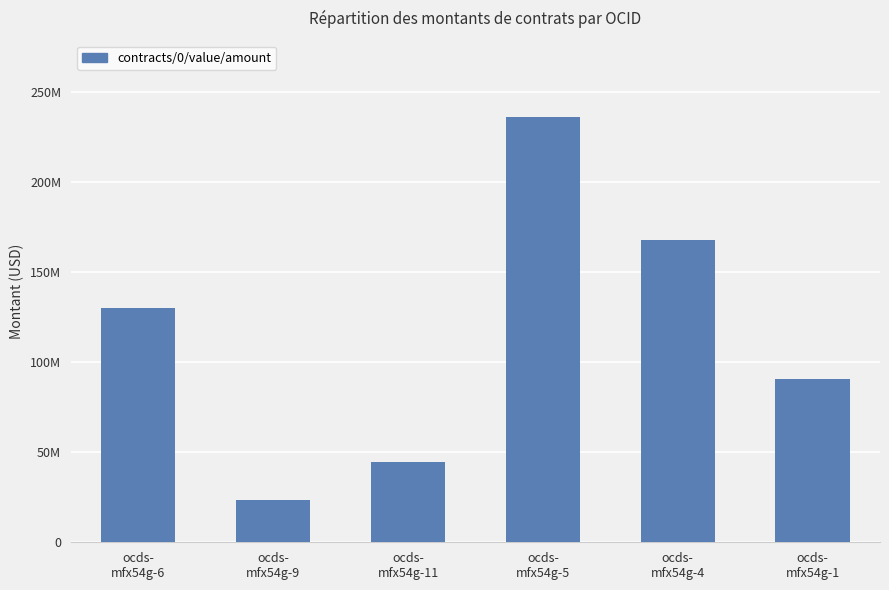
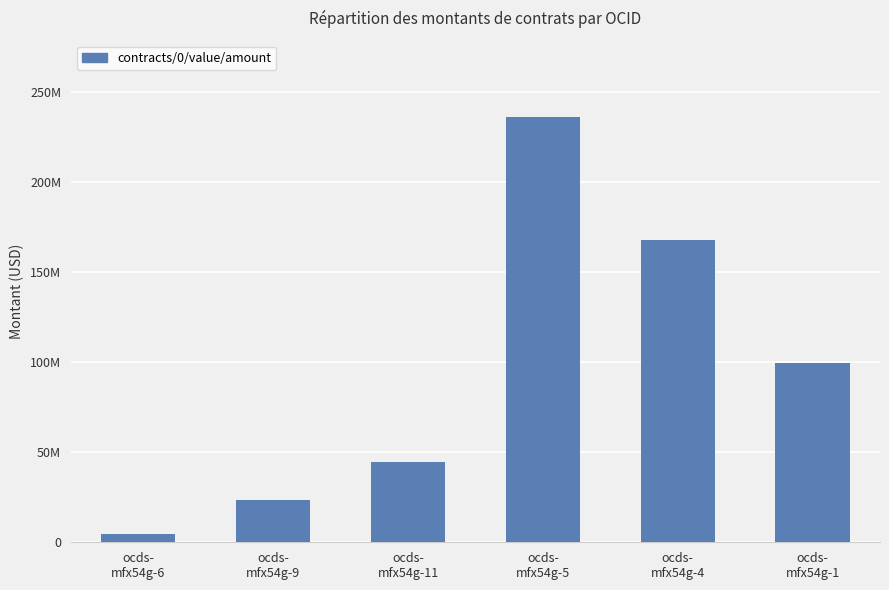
ocds- mfx54g-6: 130000000 -> 4000000
ocds- mfx54g-1: 91000000 -> 100000000
